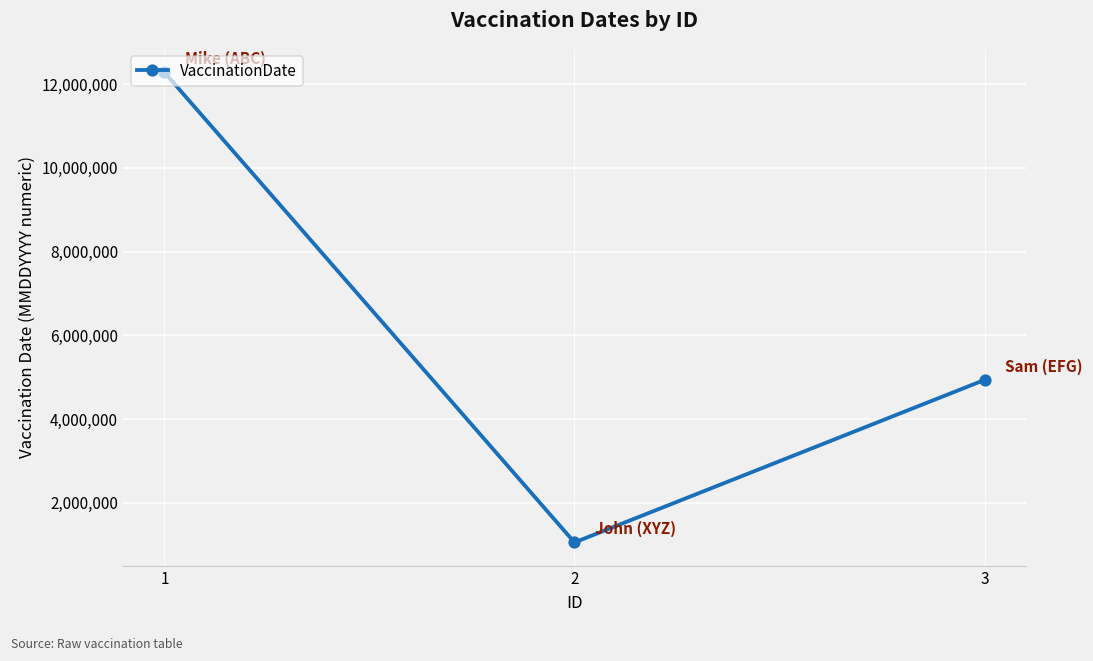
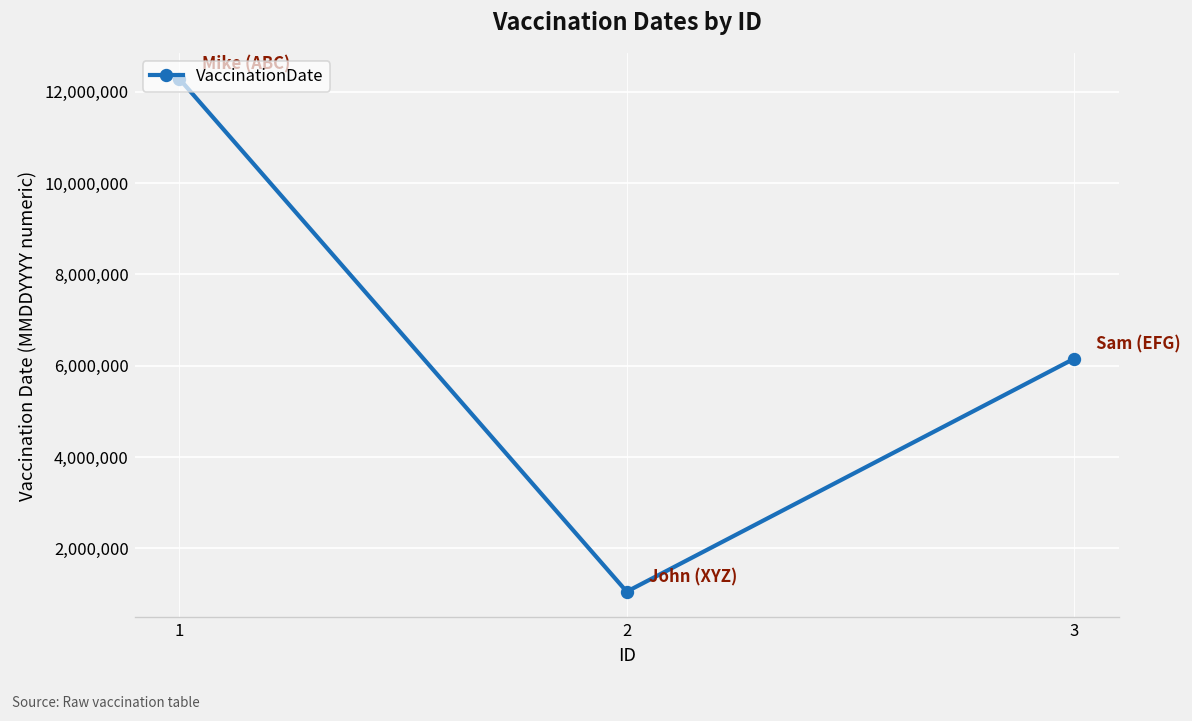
3: 4,900,000 -> 6,200,000
